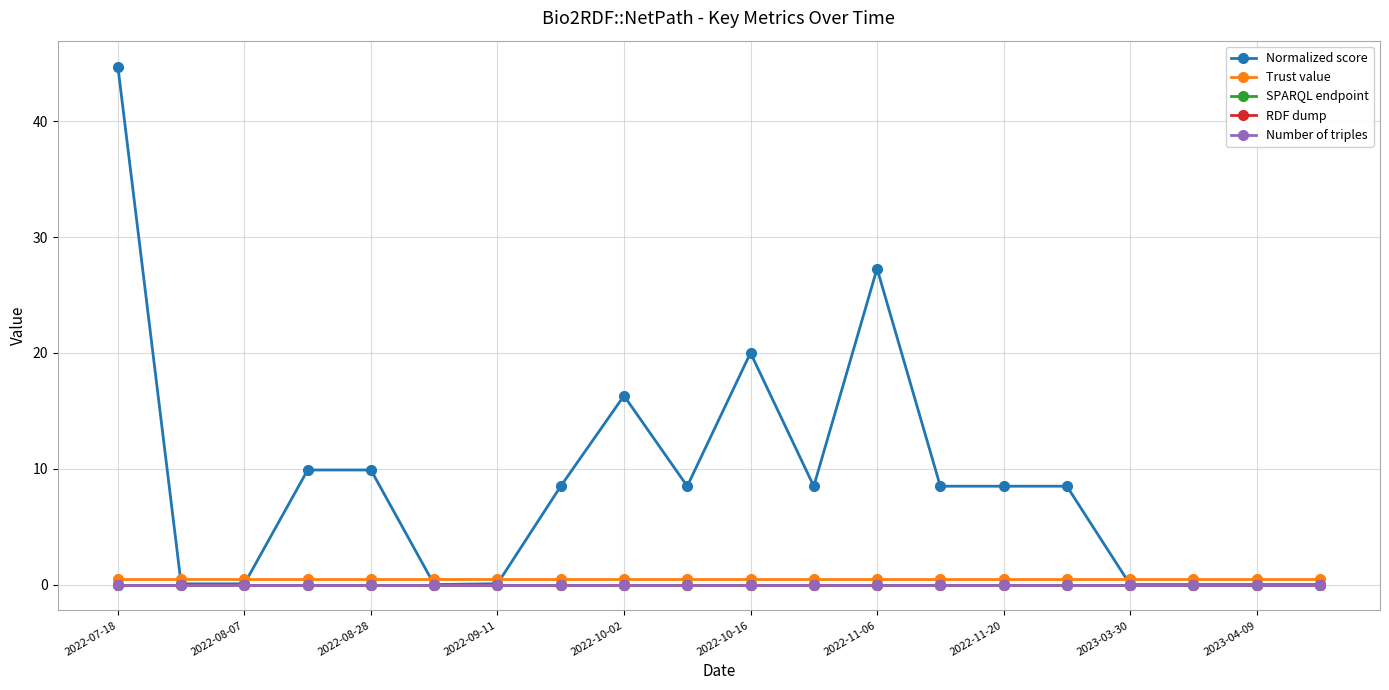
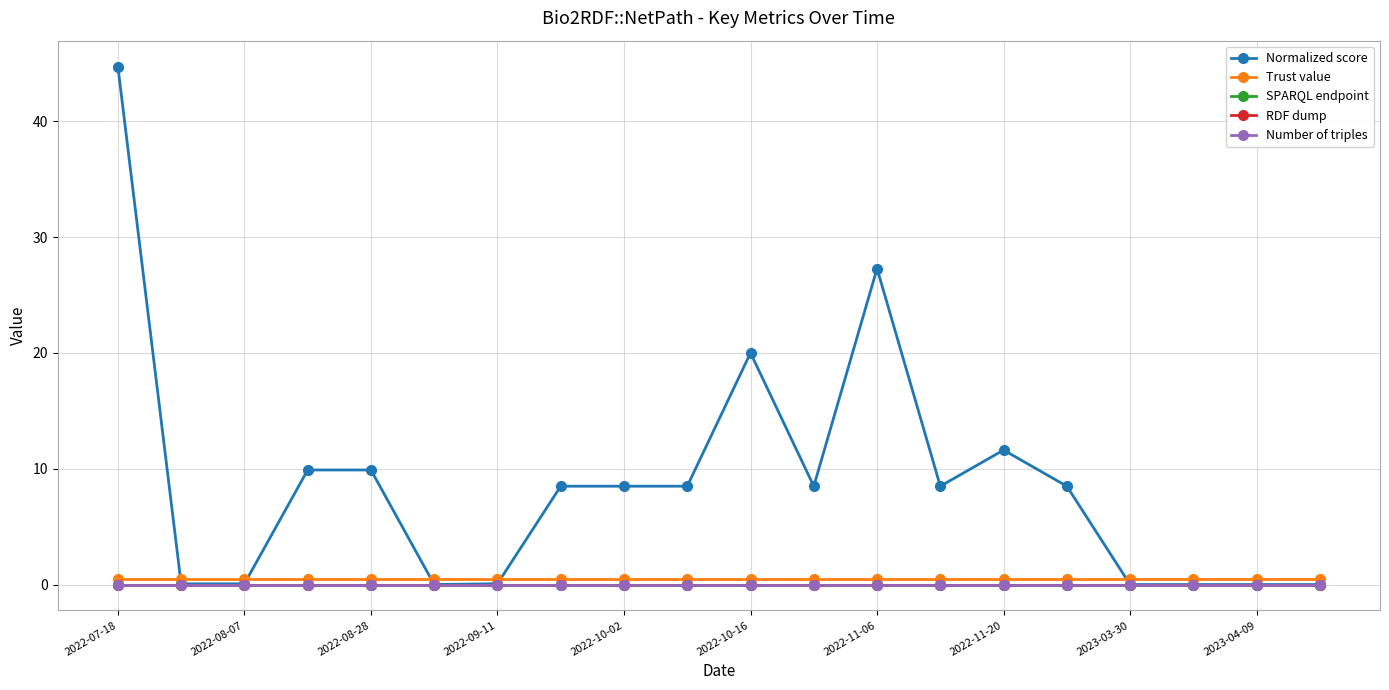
Normalized score, 2022-10-02: 16.3 -> 8.5
Normalized score, 2022-11-20: 8.5 -> 11.6
